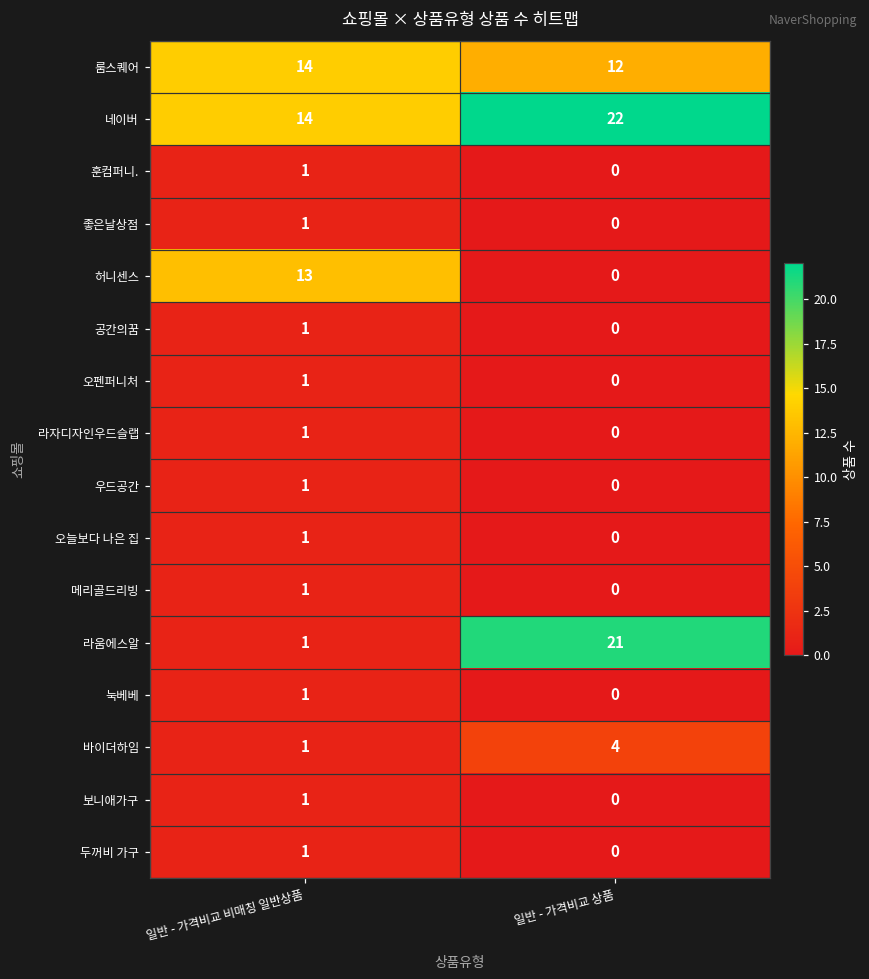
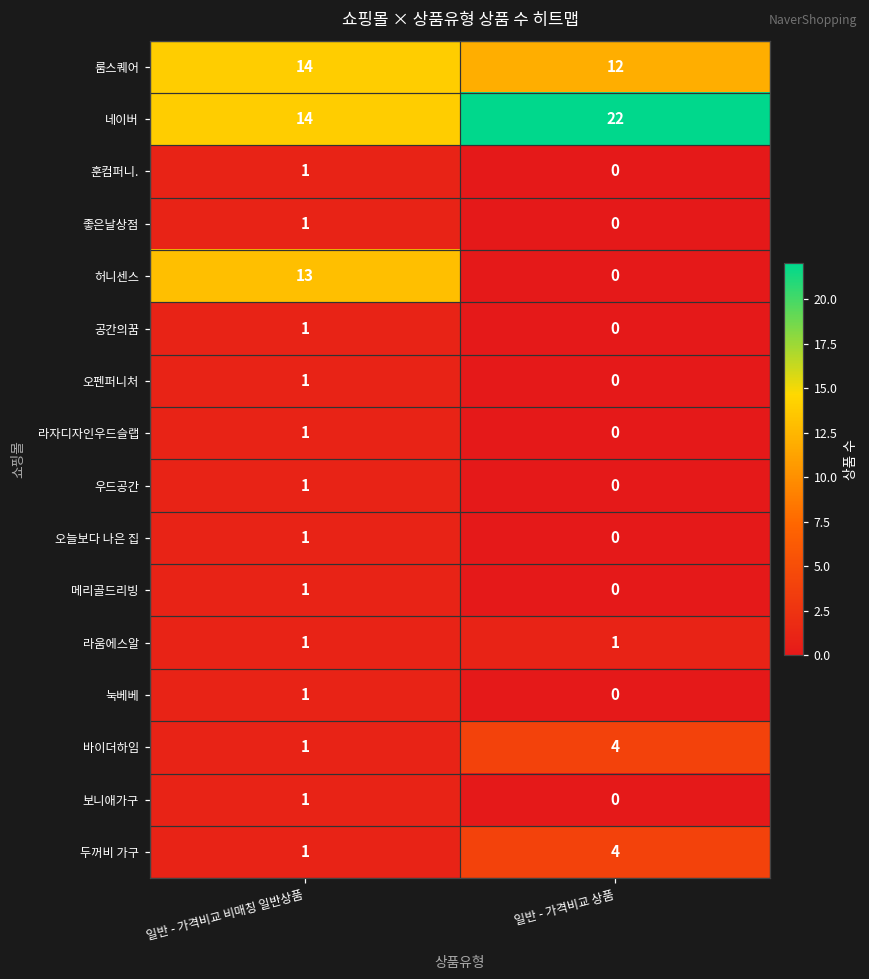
라움에스알, 일반 - 가격비교 상품: 21 -> 1
두꺼비 가구, 일반 - 가격비교 상품: 0 -> 4
